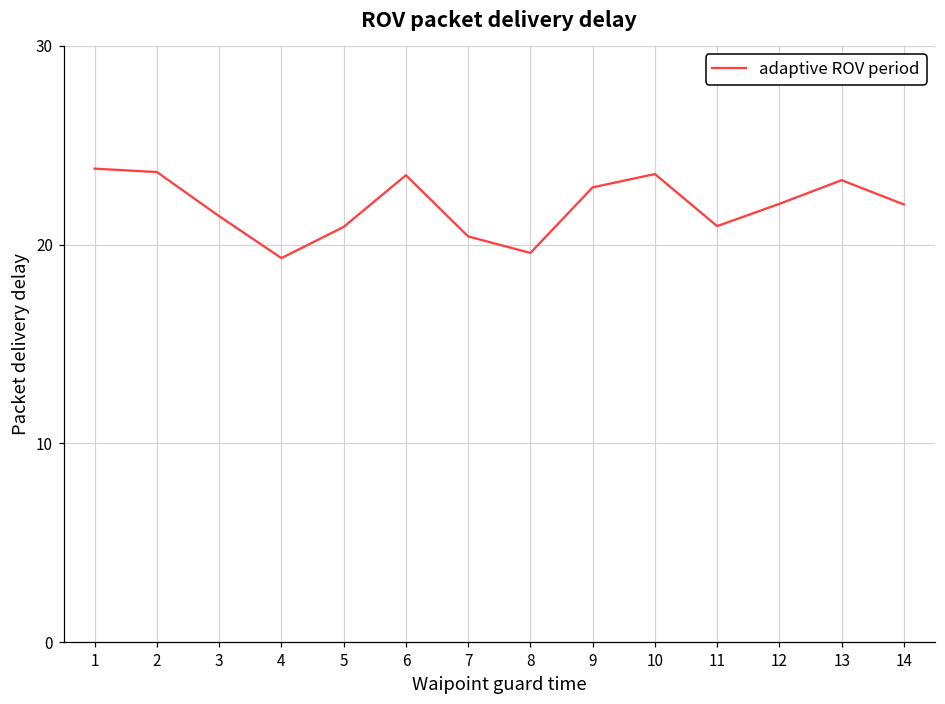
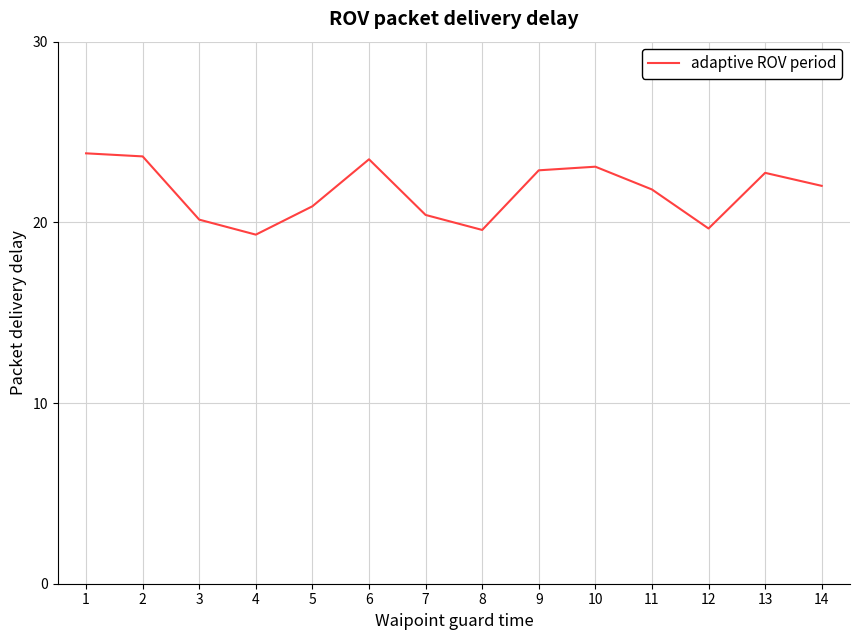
3: 21.4 -> 20.2
10: 23.6 -> 23.1
11: 20.9 -> 21.8
12: 22.1 -> 19.7
13: 23.2 -> 22.7
